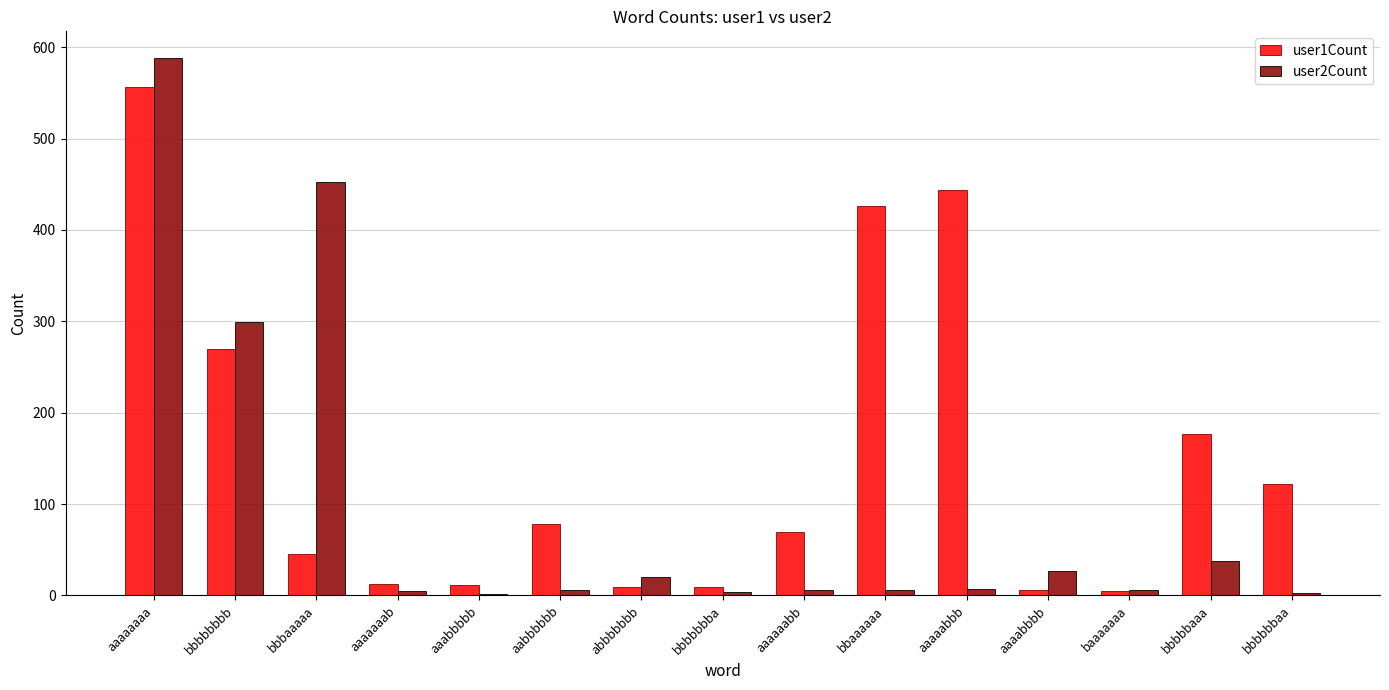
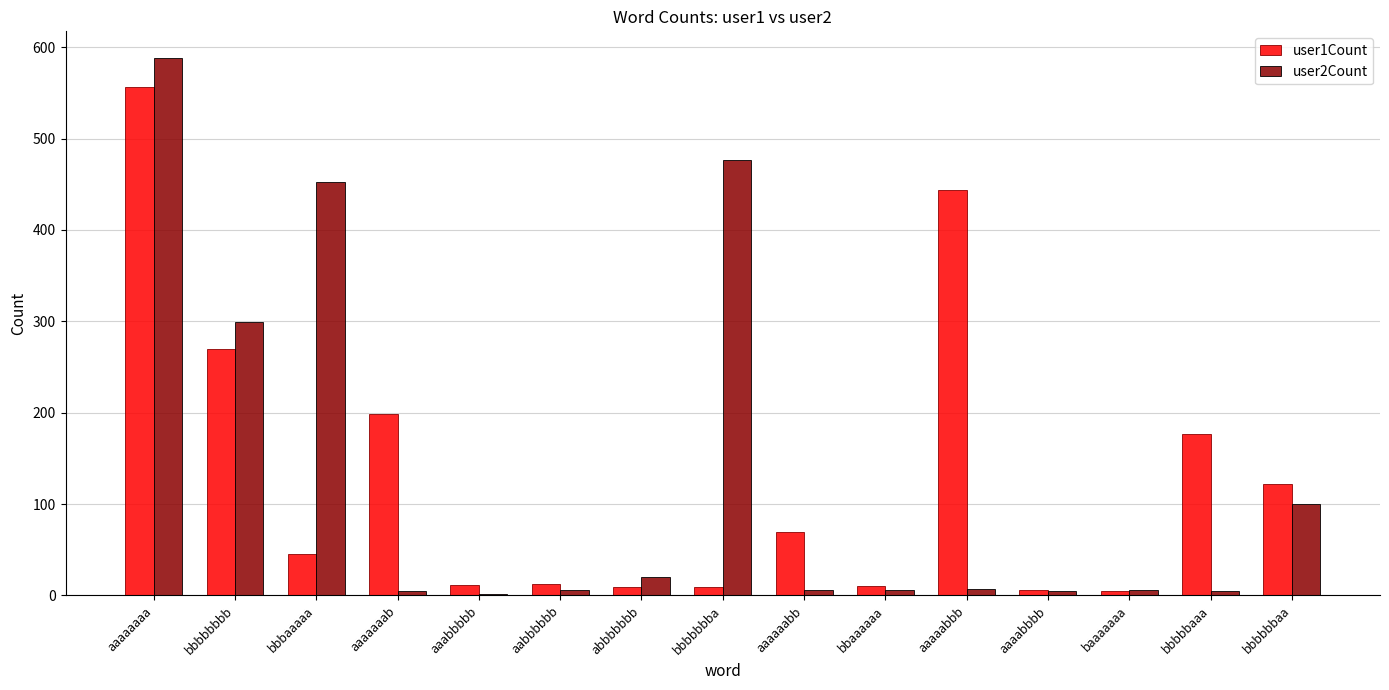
user1Count, aaaaaaab: 10 -> 200
user1Count, aabbbbbb: 80 -> 10
user2Count, bbbbbbba: 0 -> 480
user1Count, bbaaaaaa: 430 -> 10
user2Count, aaaabbbb: 30 -> 10
user2Count, bbbbbaaa: 40 -> 10
user2Count, bbbbbbaa: 0 -> 100
